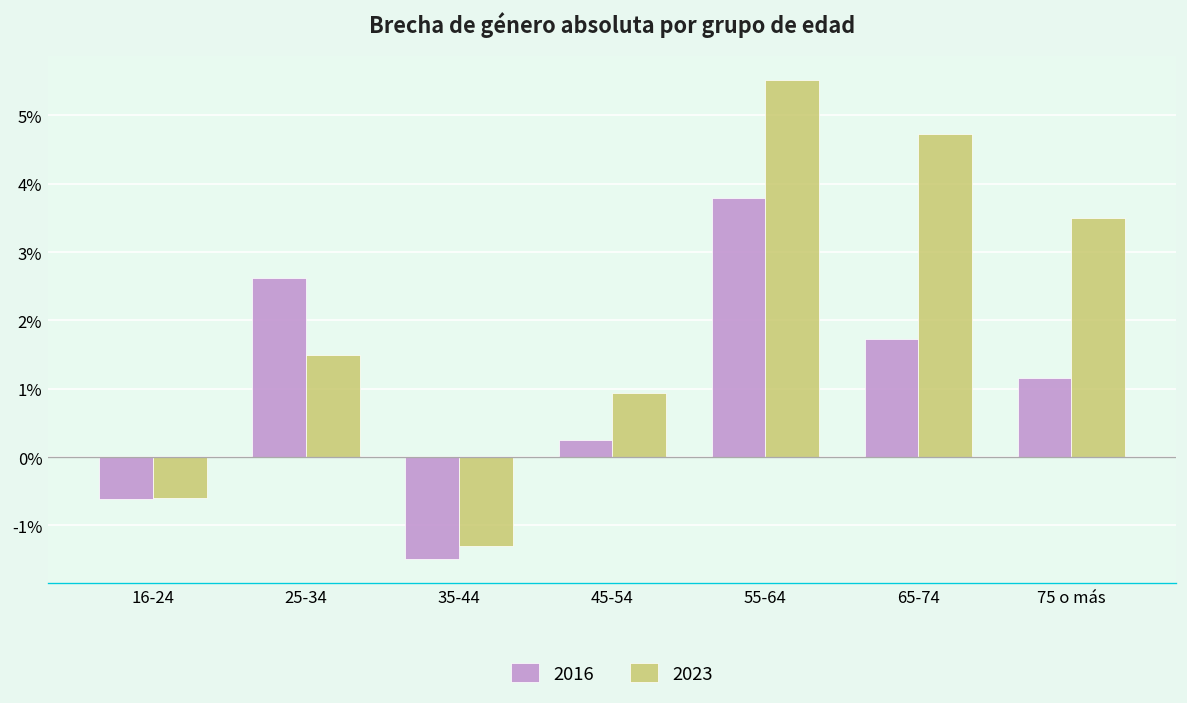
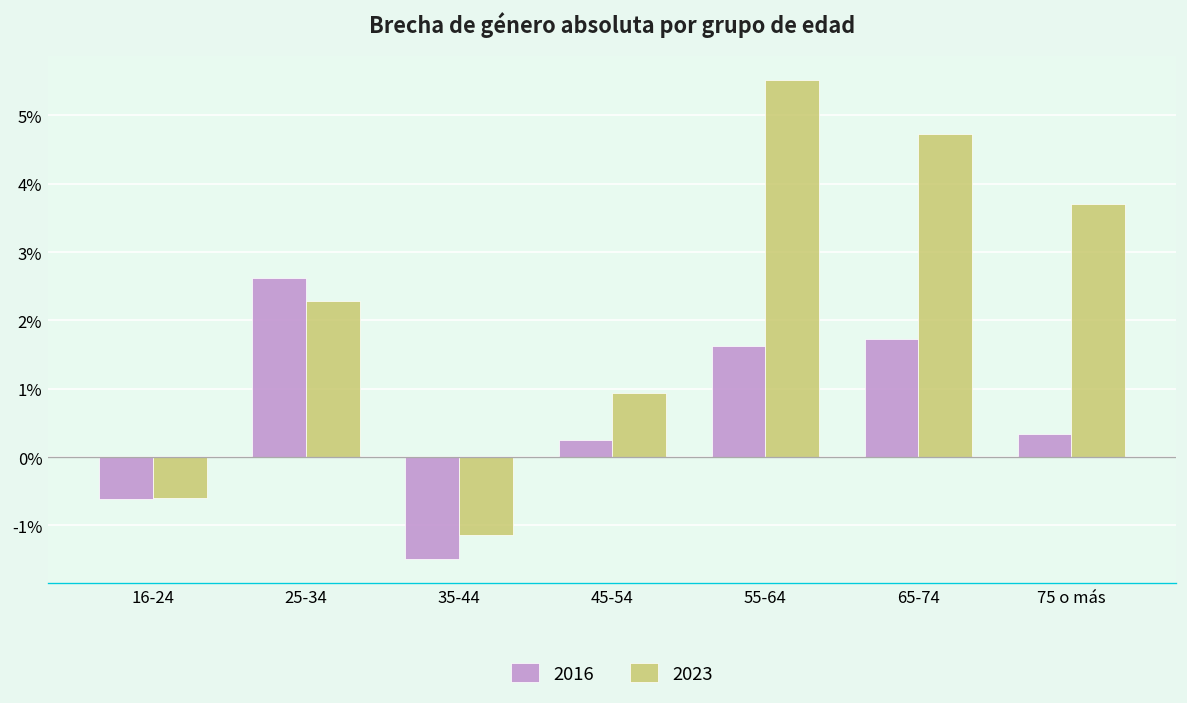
2023, 25-34: 1.5% -> 2.3%
2023, 35-44: -1.3% -> -1.1%
2016, 55-64: 3.8% -> 1.6%
2016, 75 o más: 1.2% -> 0.3%
2023, 75 o más: 3.5% -> 3.7%
